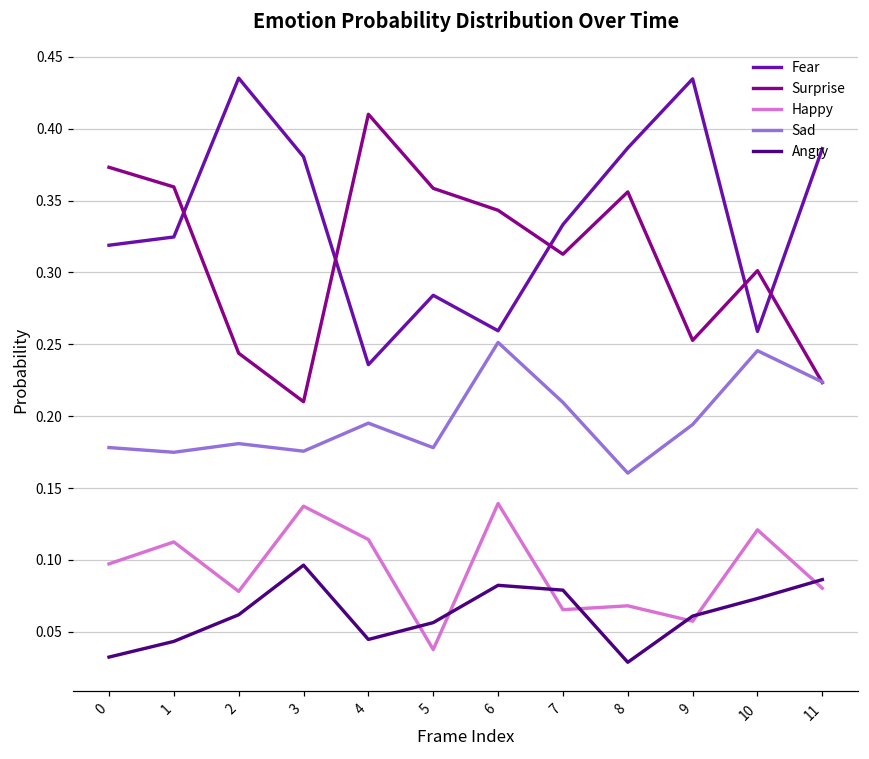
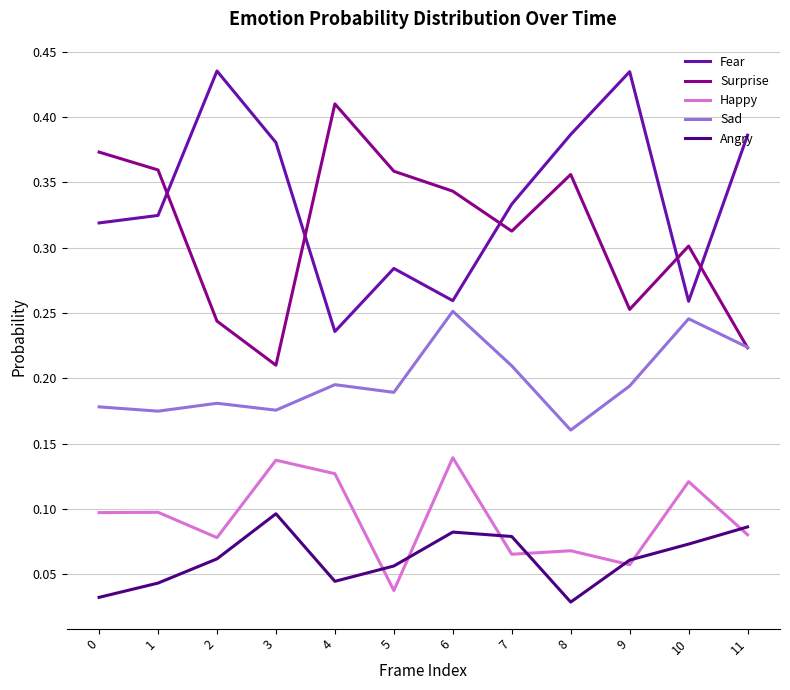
Happy, 1: 0.113 -> 0.098
Happy, 4: 0.114 -> 0.127
Sad, 5: 0.178 -> 0.189
